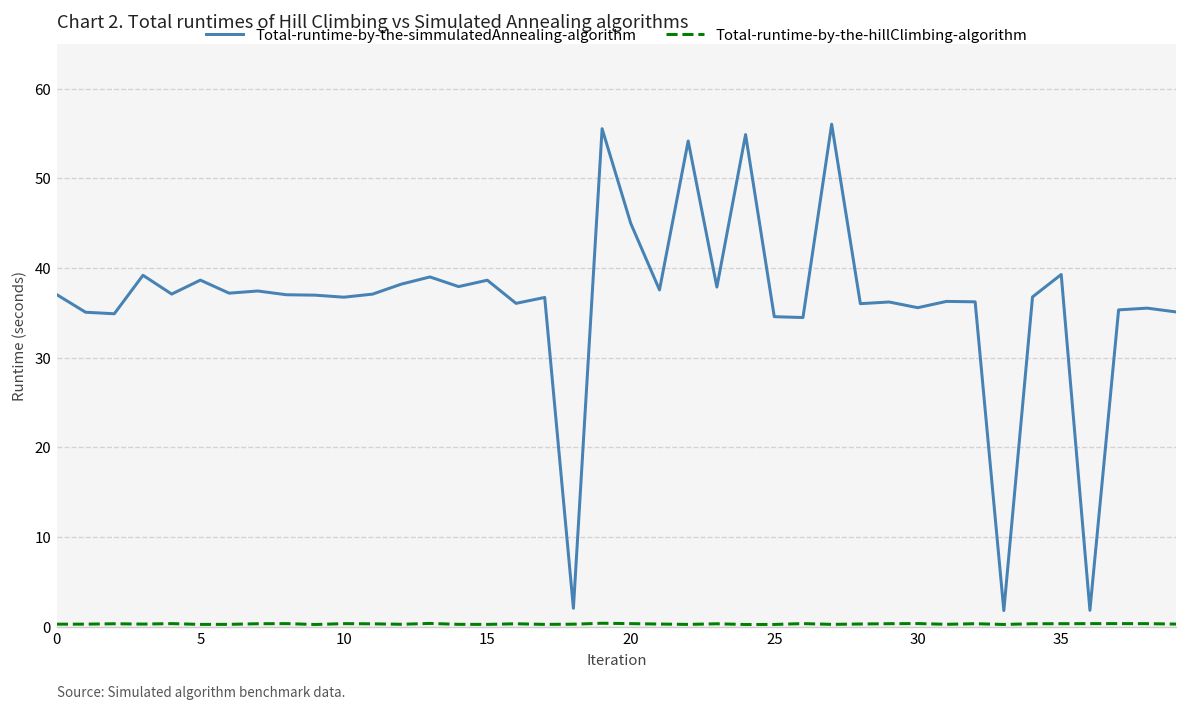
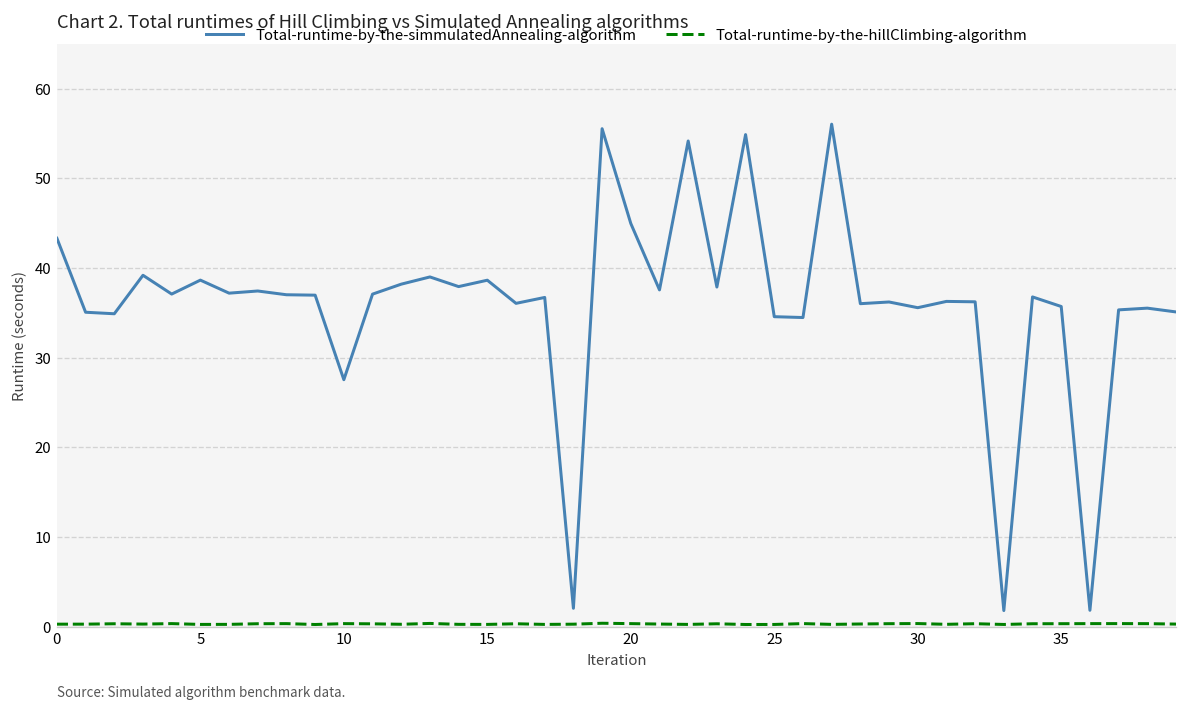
Total-runtime-by-the-simmulatedAnnealing-algorithm, 0: 37 -> 43
Total-runtime-by-the-simmulatedAnnealing-algorithm, 10: 37 -> 28
Total-runtime-by-the-simmulatedAnnealing-algorithm, 35: 39 -> 36
